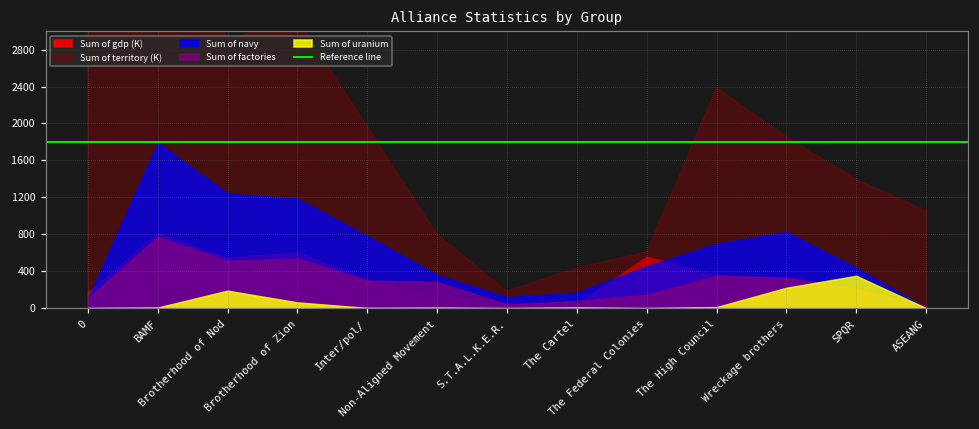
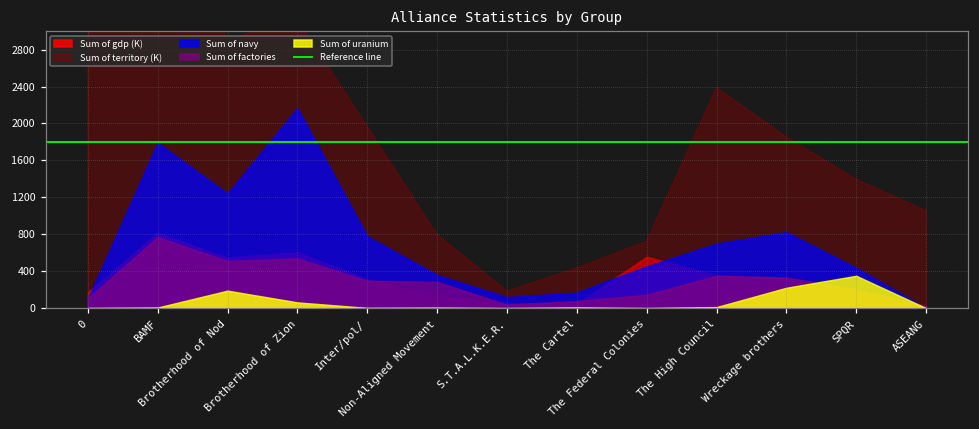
Sum of navy, Brotherhood of Zion: 1200 -> 2200
Sum of territory (K), The Federal Colonies: 600 -> 700
